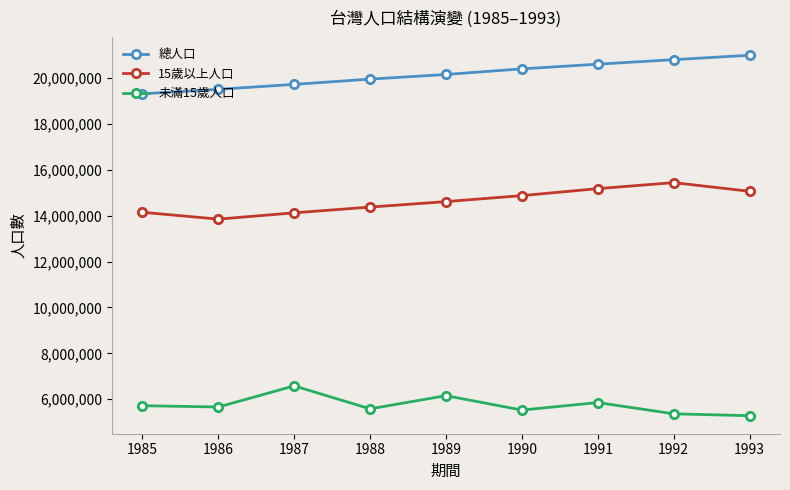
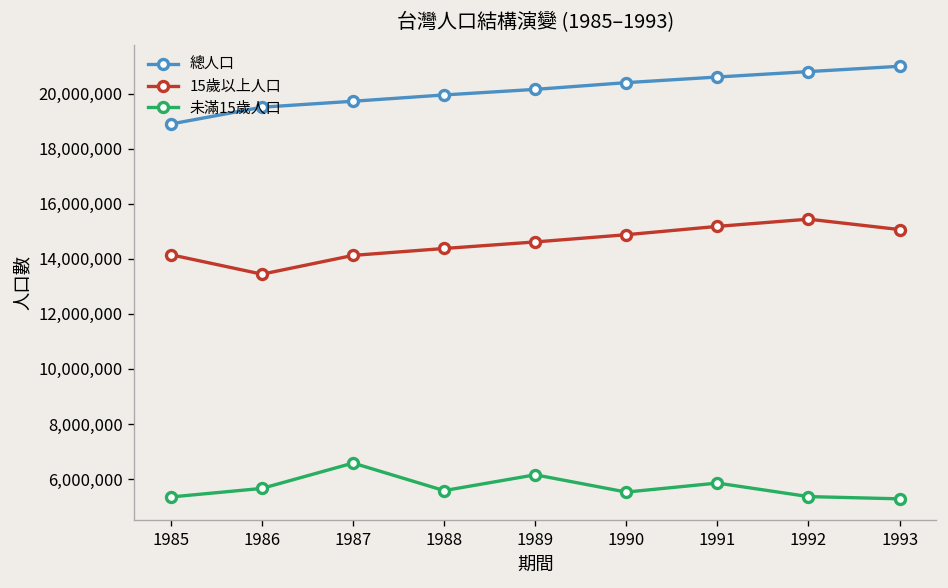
總人口, 1985: 19,300,000 -> 18,900,000
未滿15歲人口, 1985: 5,700,000 -> 5,300,000
15歲以上人口, 1986: 13,900,000 -> 13,400,000
